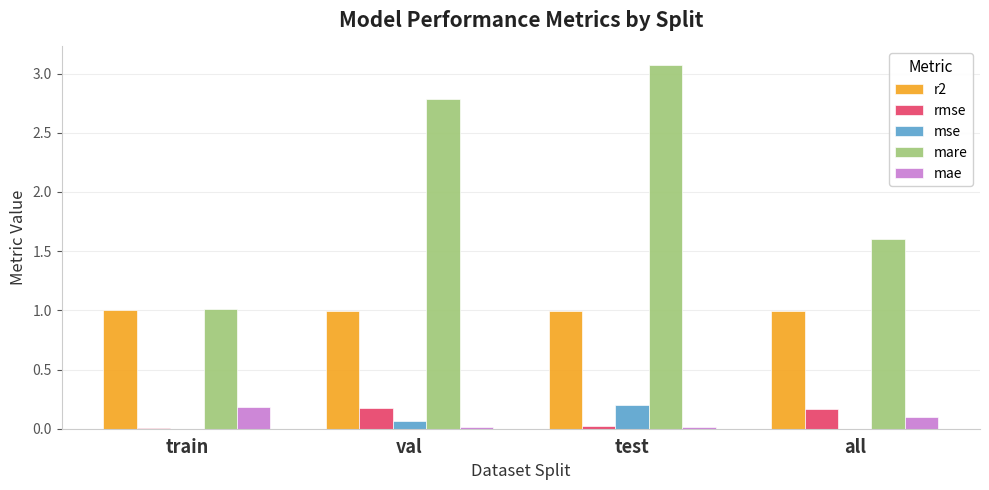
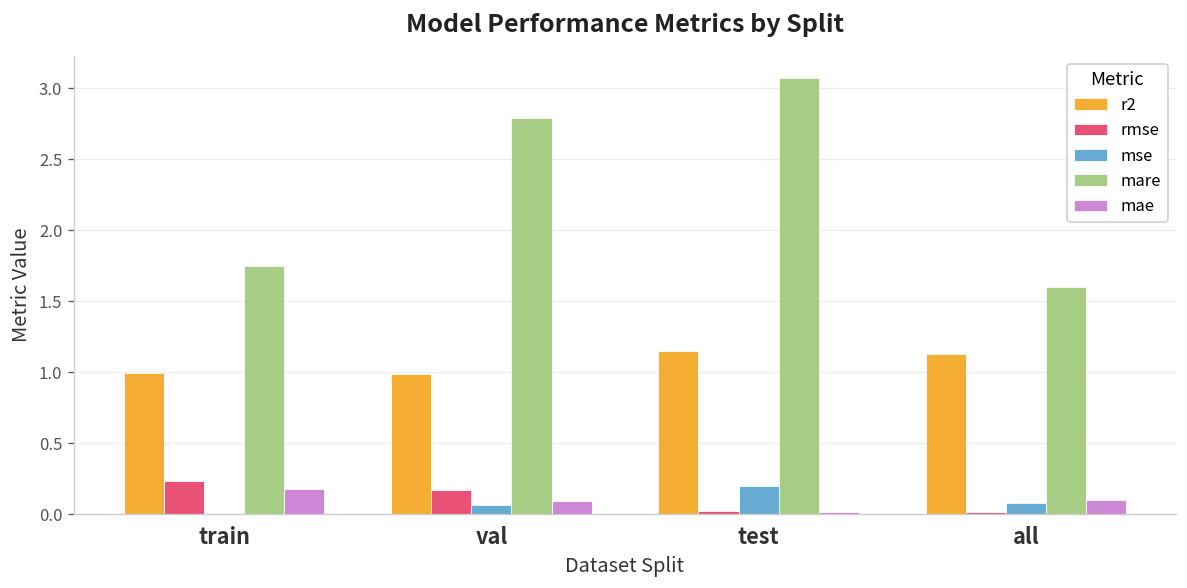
rmse, train: 0.01 -> 0.24
mare, train: 1.01 -> 1.75
mae, val: 0.01 -> 0.09
r2, test: 0.99 -> 1.15
r2, all: 1.00 -> 1.13
rmse, all: 0.17 -> 0.01
mse, all: 0.00 -> 0.08
